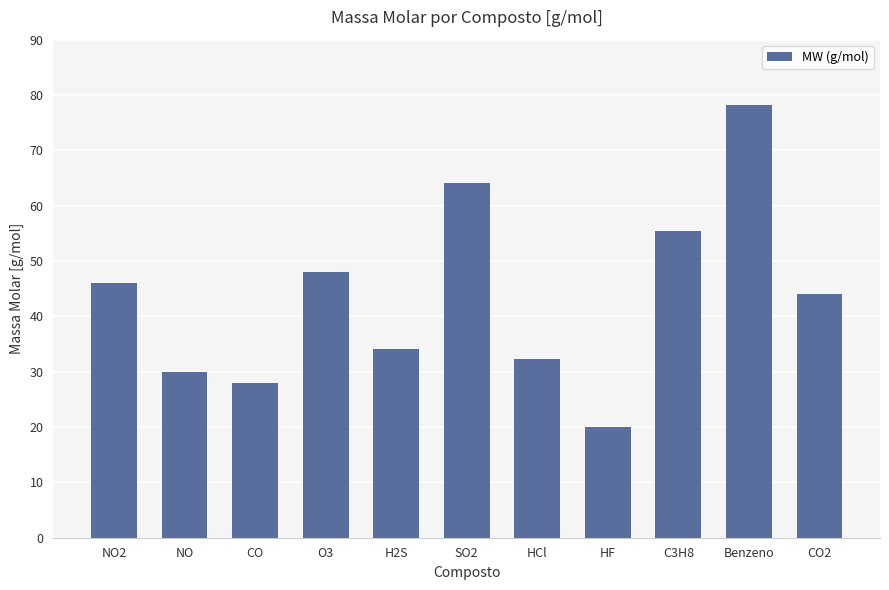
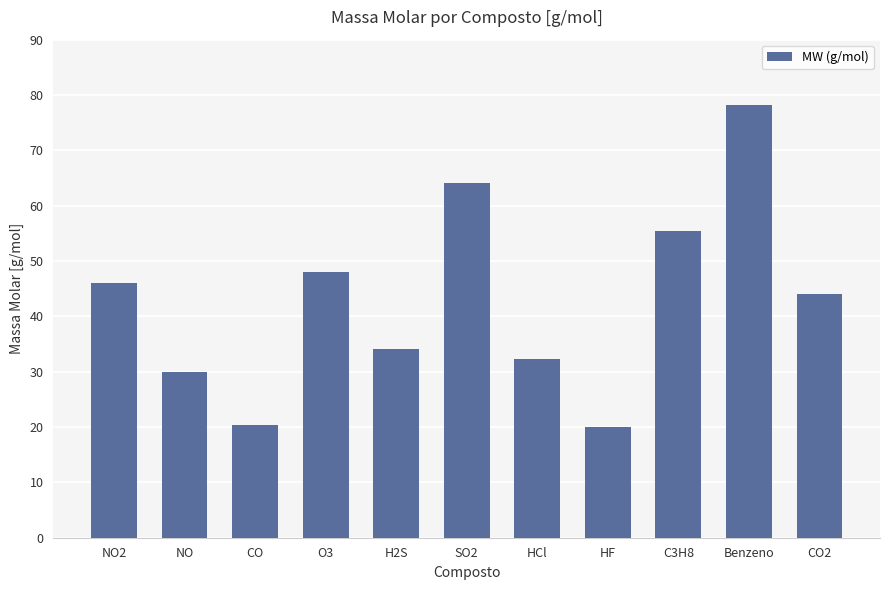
CO: 28 -> 20
